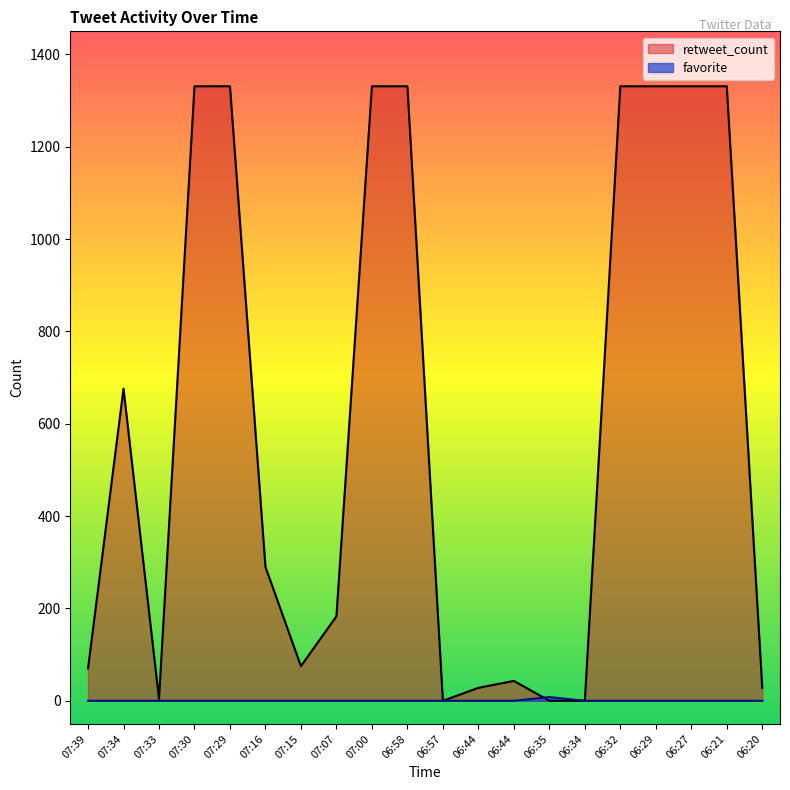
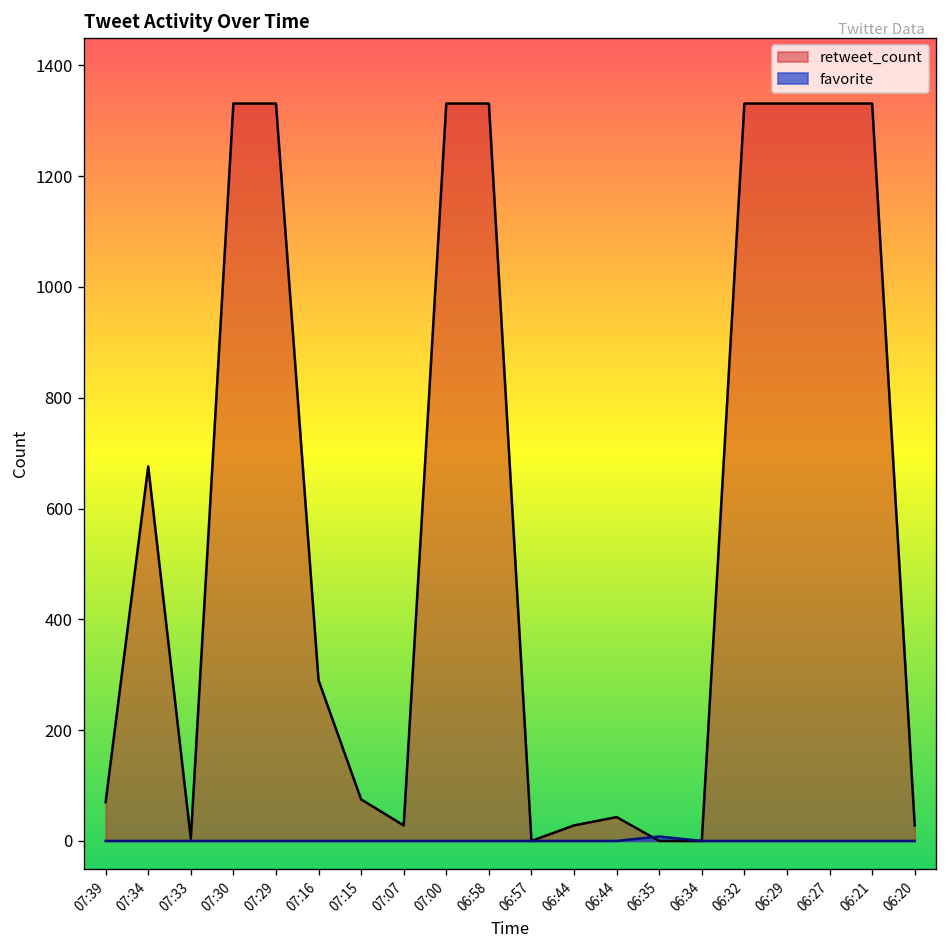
retweet_count, 07:07: 180 -> 30
